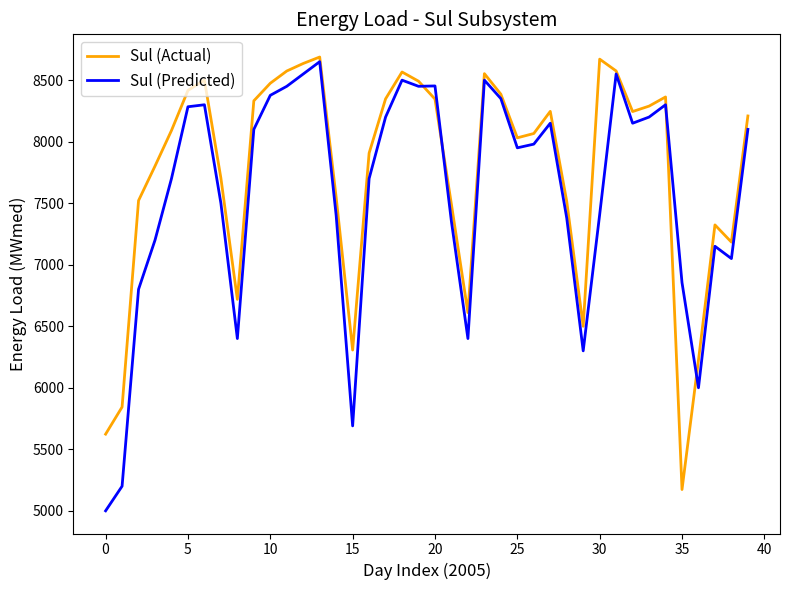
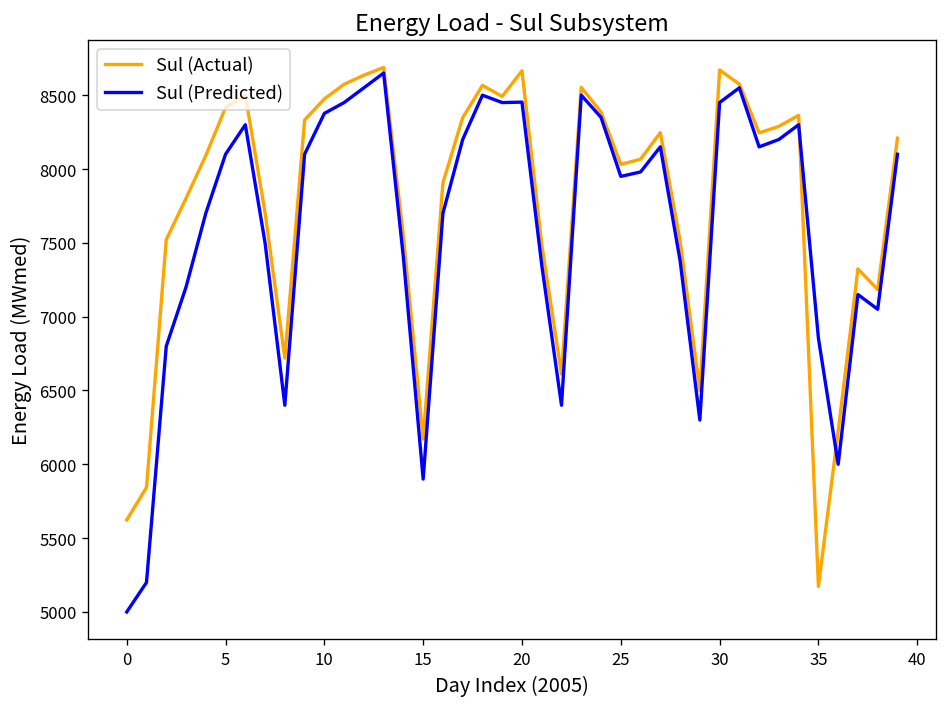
Sul (Predicted), 5: 8280 -> 8100
Sul (Actual), 15: 6310 -> 6170
Sul (Predicted), 15: 5690 -> 5900
Sul (Actual), 20: 8350 -> 8670
Sul (Predicted), 30: 7410 -> 8450
